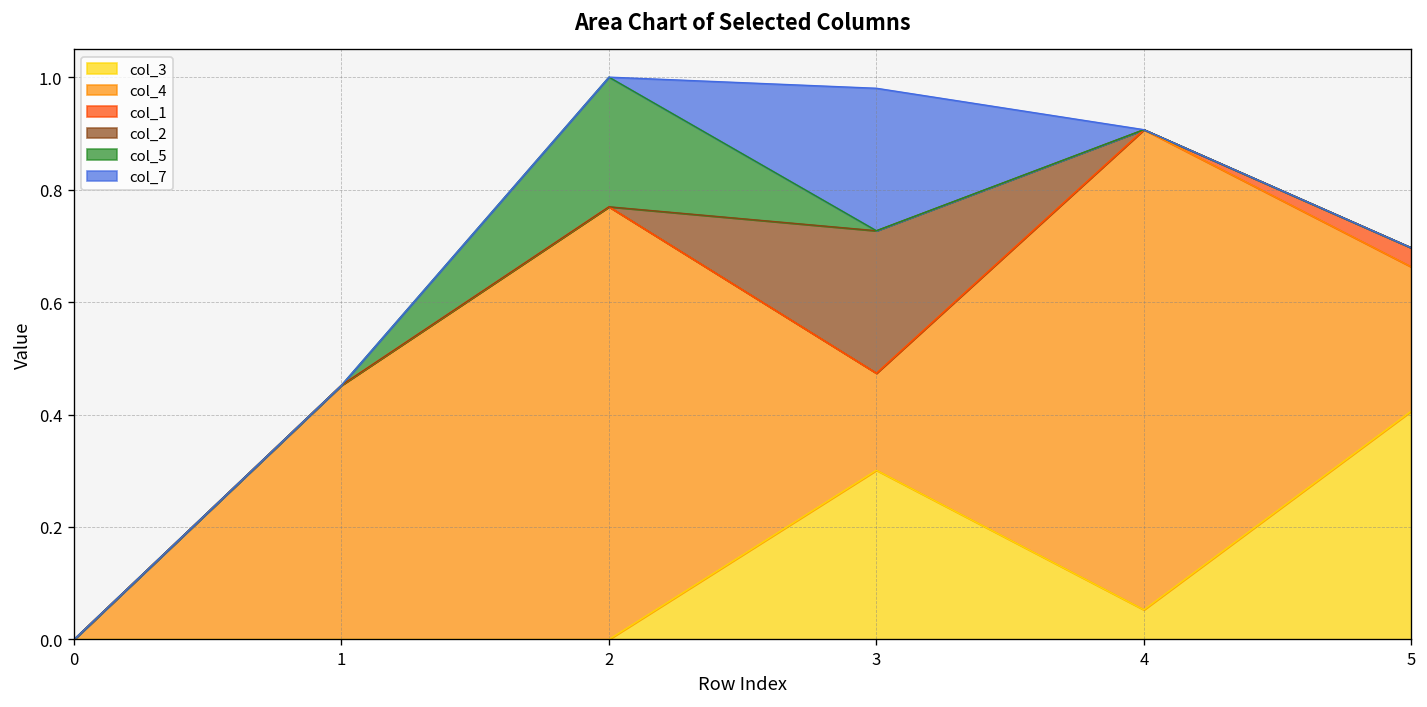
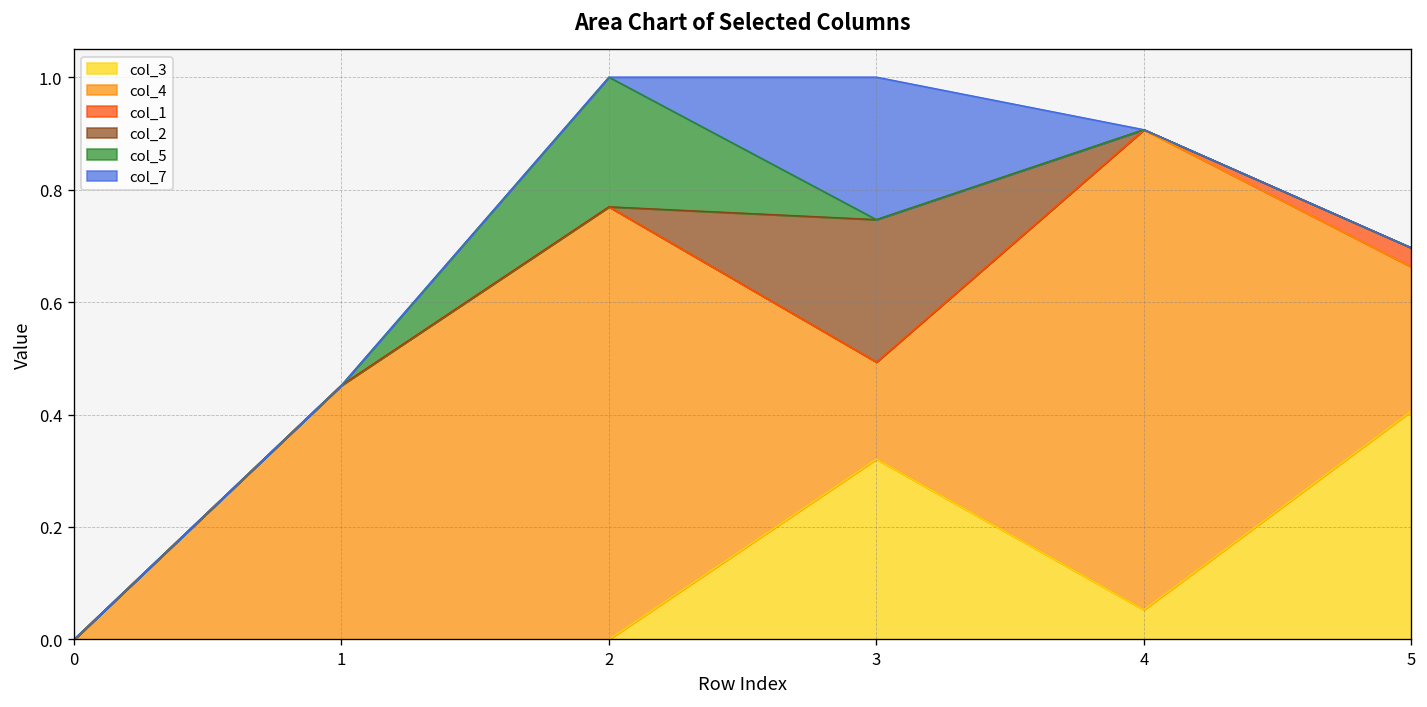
col_3, 3: 0.30 -> 0.32
